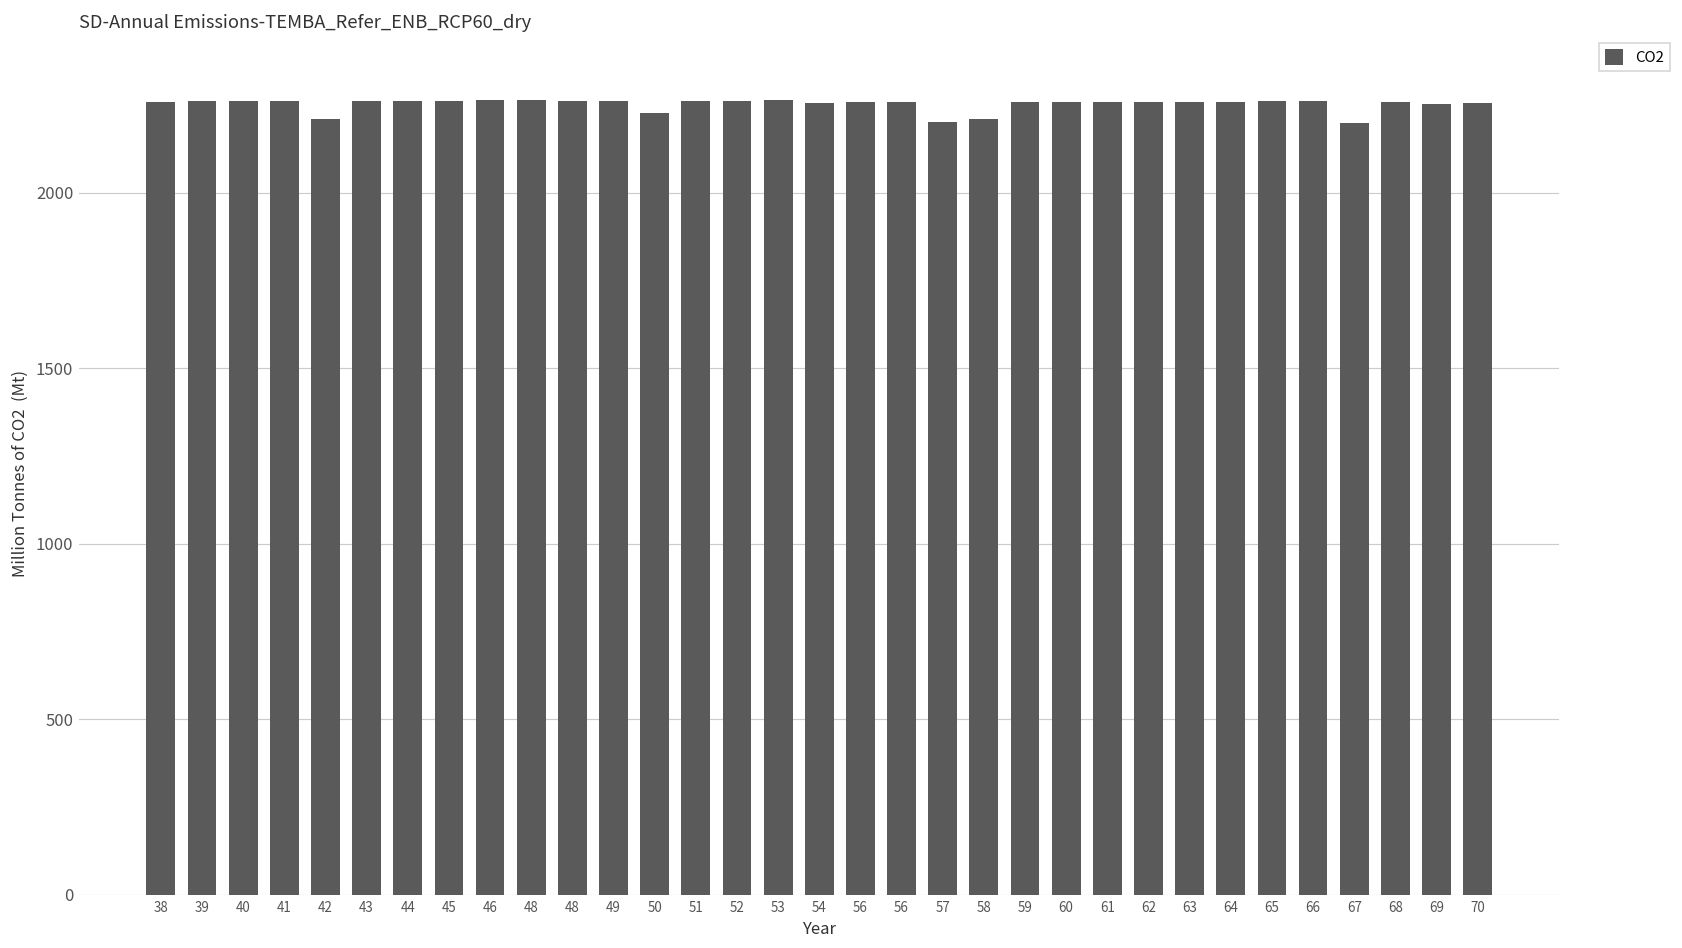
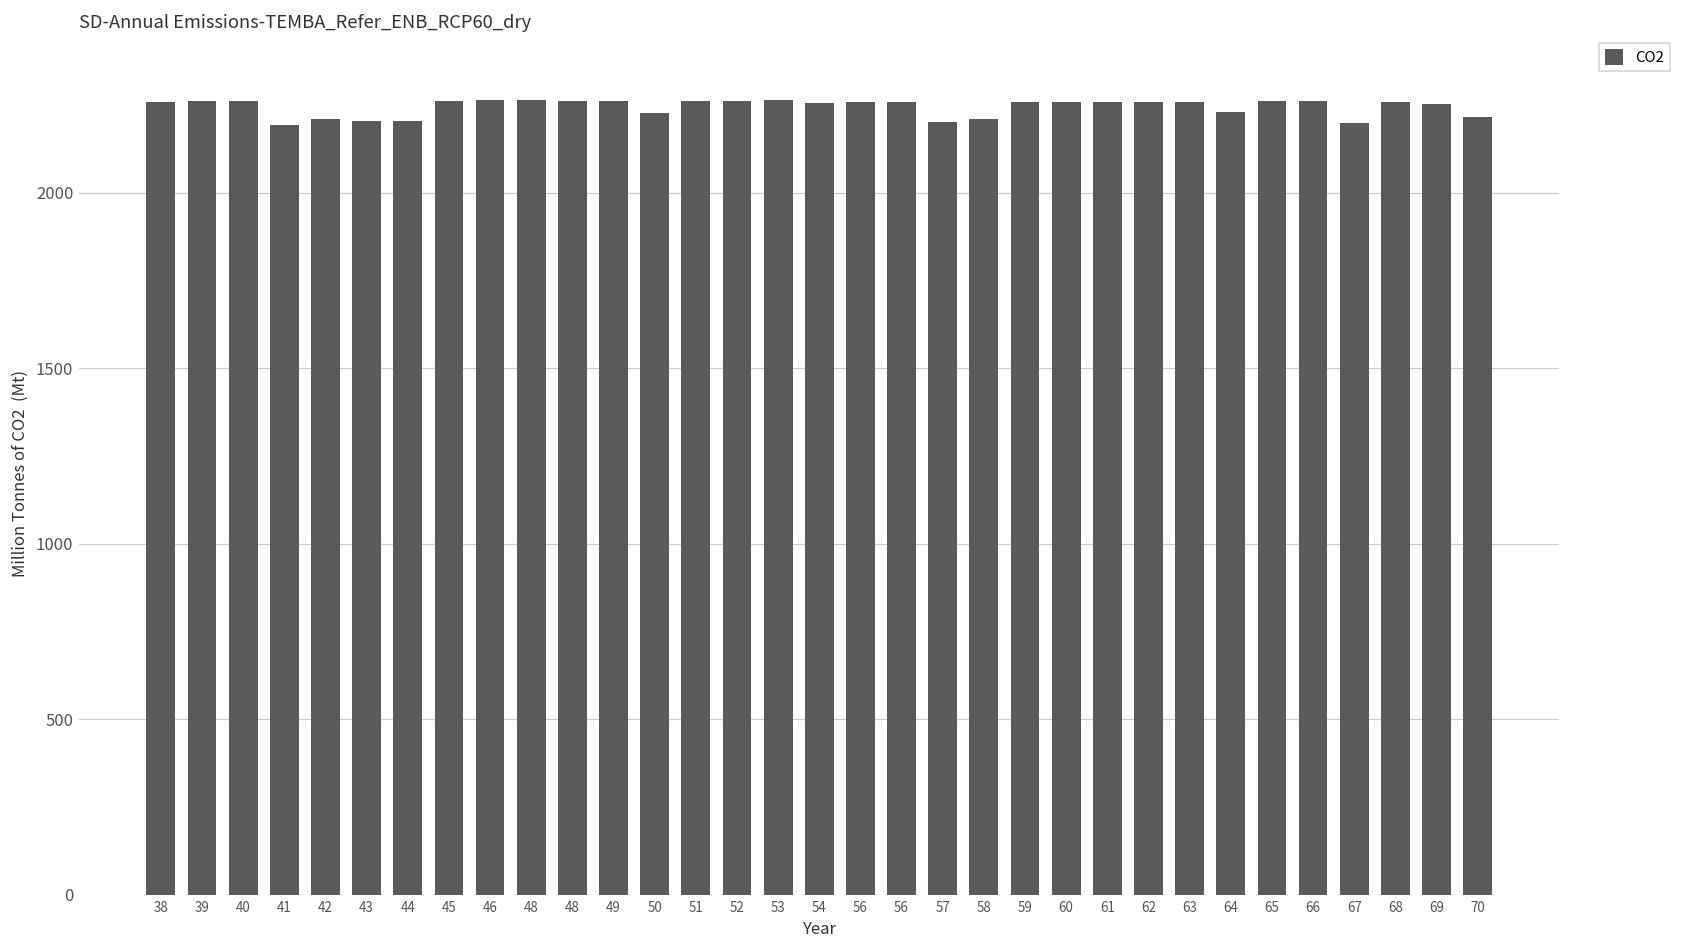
41: 2260 -> 2190
43: 2260 -> 2210
44: 2260 -> 2210
64: 2260 -> 2230
70: 2260 -> 2220
